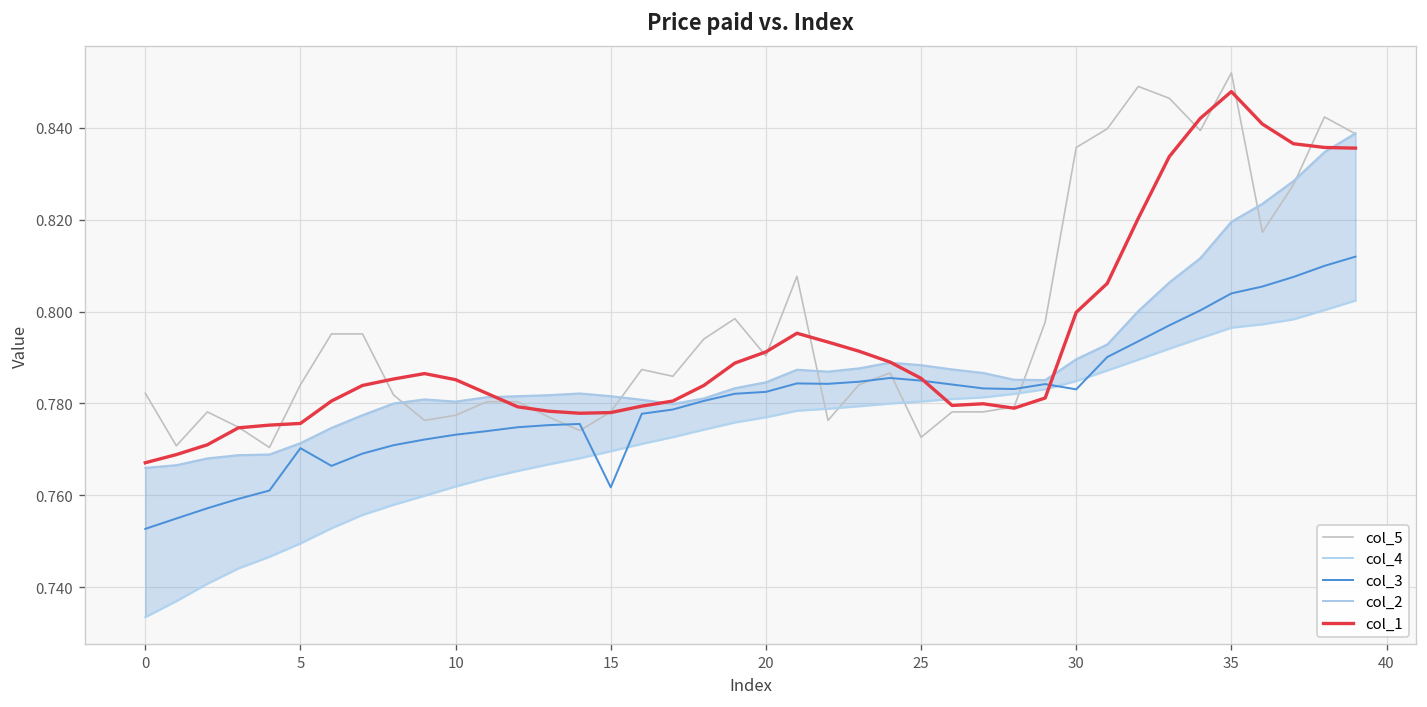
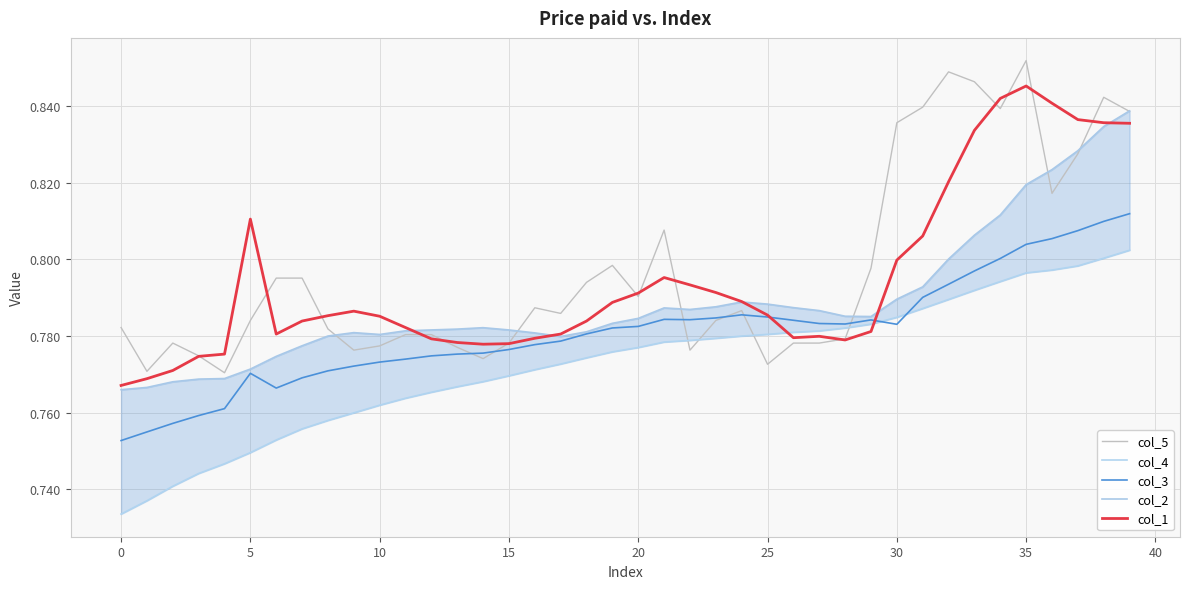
col_1, 5: 0.776 -> 0.811
col_3, 15: 0.762 -> 0.776
col_1, 35: 0.848 -> 0.845
